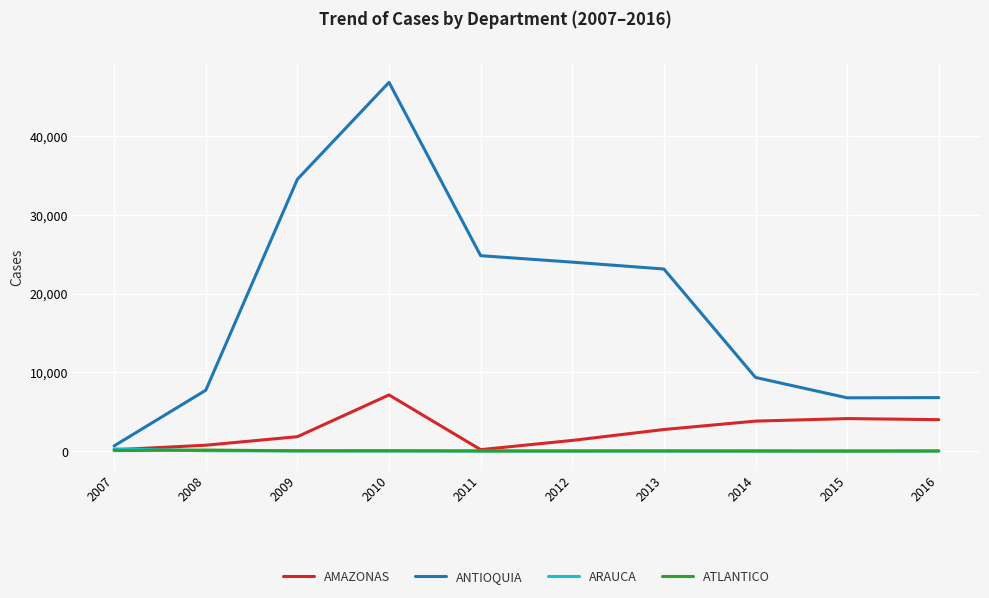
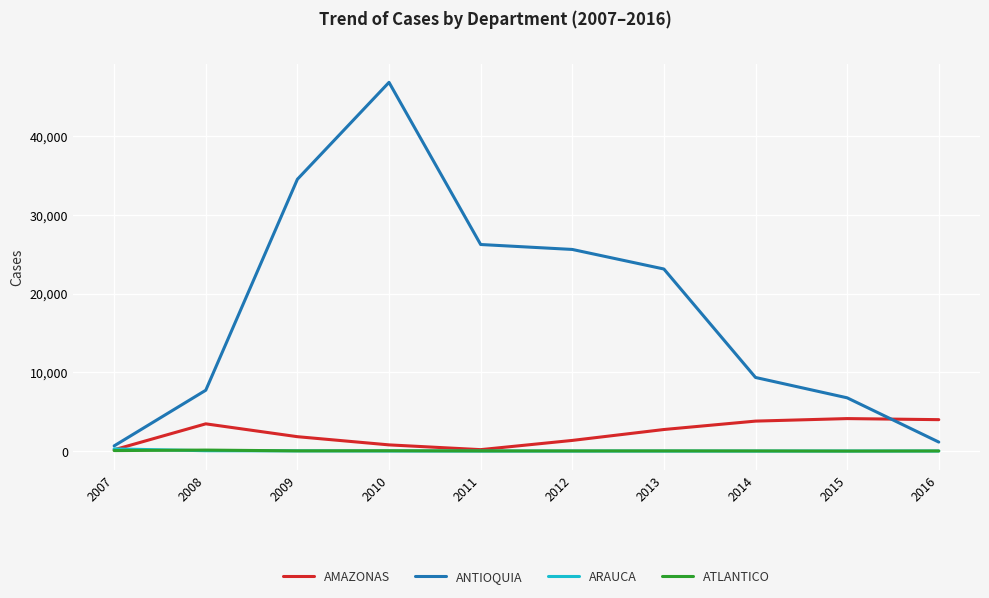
AMAZONAS, 2008: 1,000 -> 3,000
AMAZONAS, 2010: 7,000 -> 1,000
ANTIOQUIA, 2011: 25,000 -> 26,000
ANTIOQUIA, 2012: 24,000 -> 26,000
ANTIOQUIA, 2016: 7,000 -> 1,000
